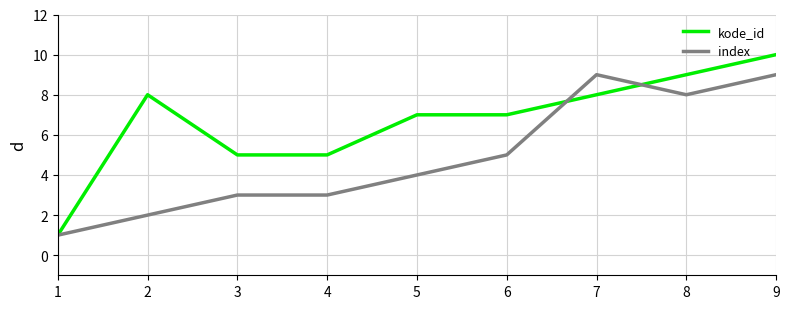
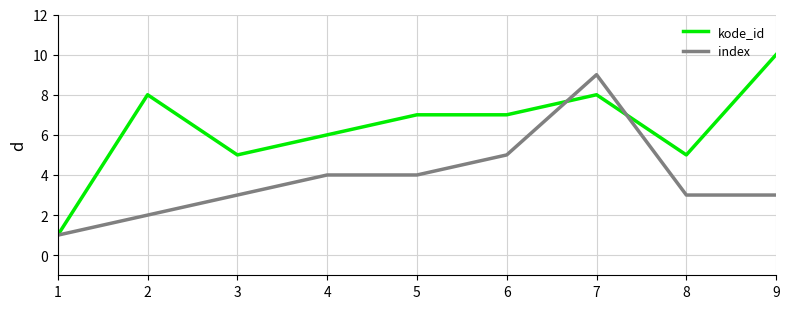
kode_id, 4: 5 -> 6
index, 4: 3 -> 4
kode_id, 8: 9 -> 5
index, 8: 8 -> 3
index, 9: 9 -> 3
